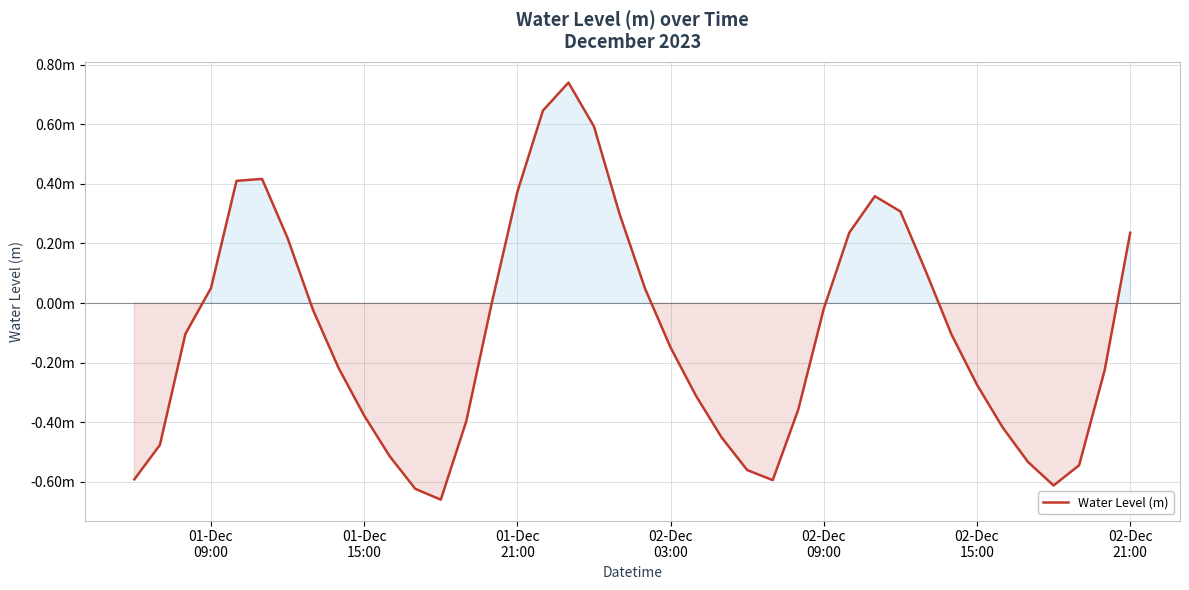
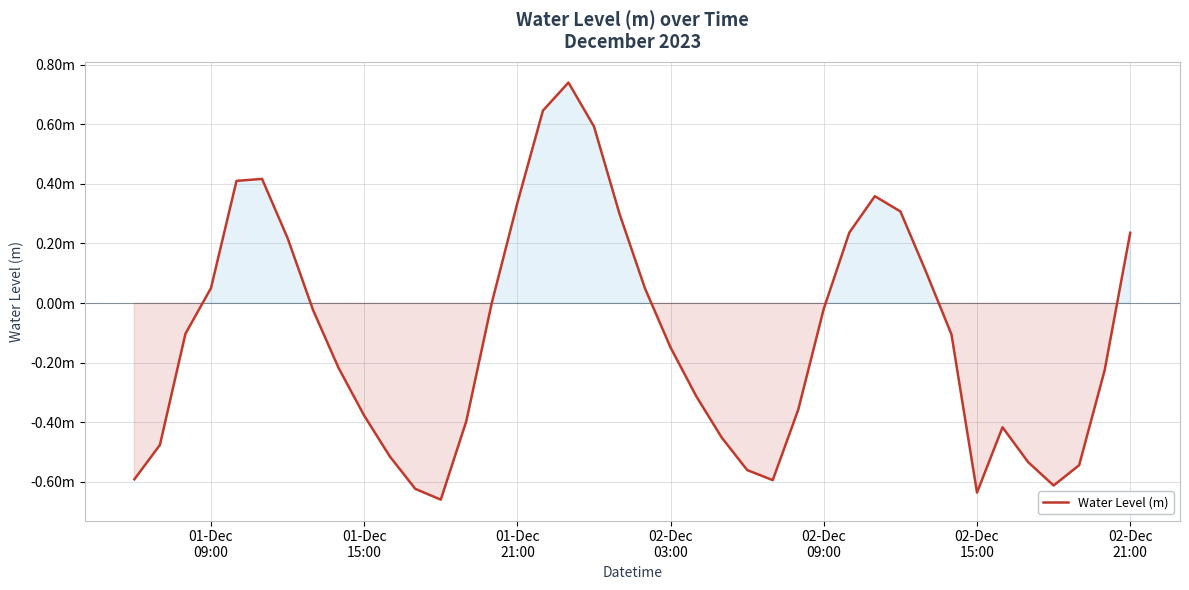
01-Dec 21:00: 0.37m -> 0.34m
02-Dec 15:00: -0.27m -> -0.64m
